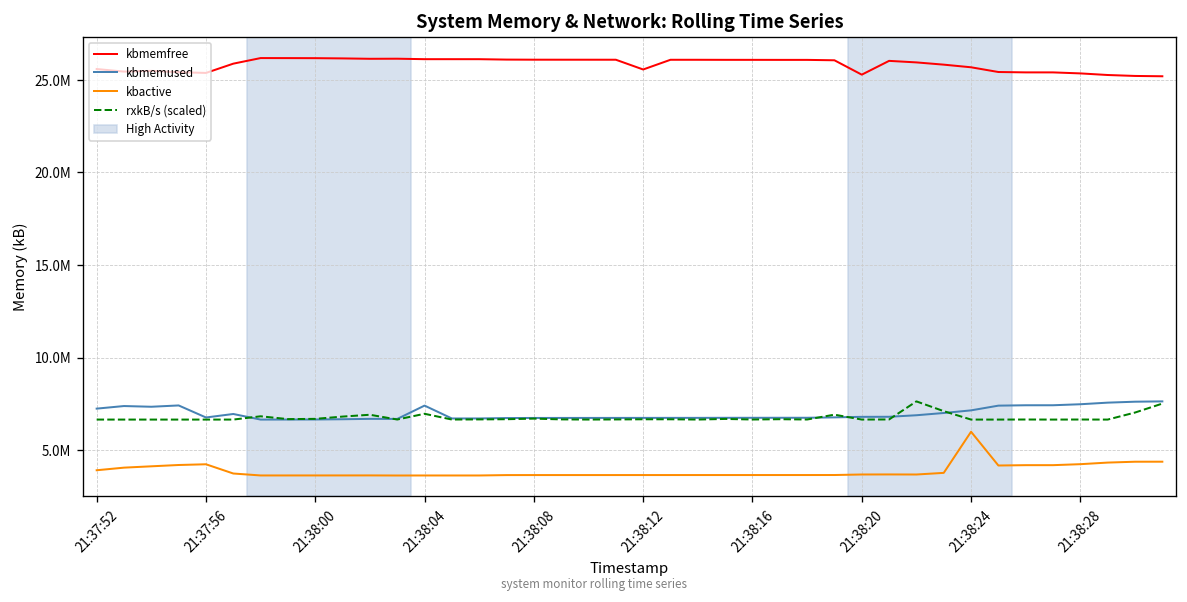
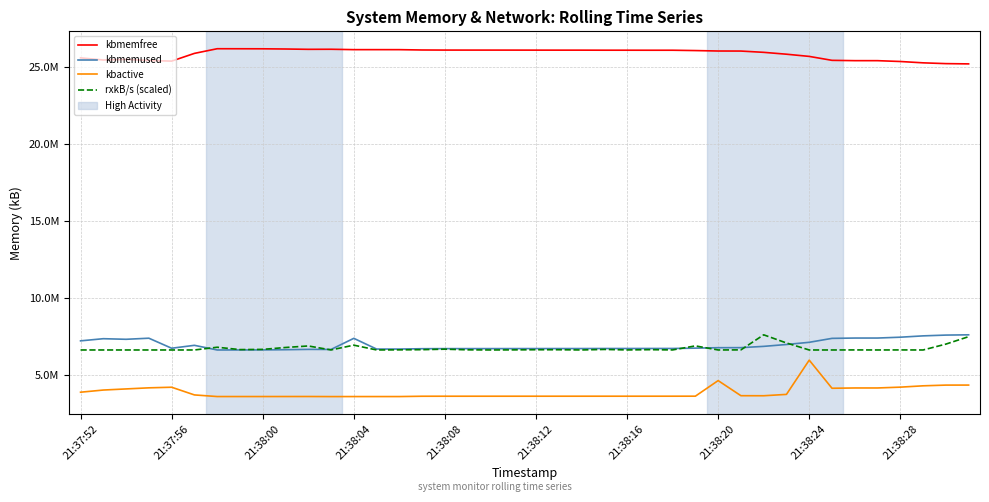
kbmemfree, 21:38:12: 25600000 -> 26100000
kbmemfree, 21:38:20: 25300000 -> 26000000
kbactive, 21:38:20: 3700000 -> 4700000
